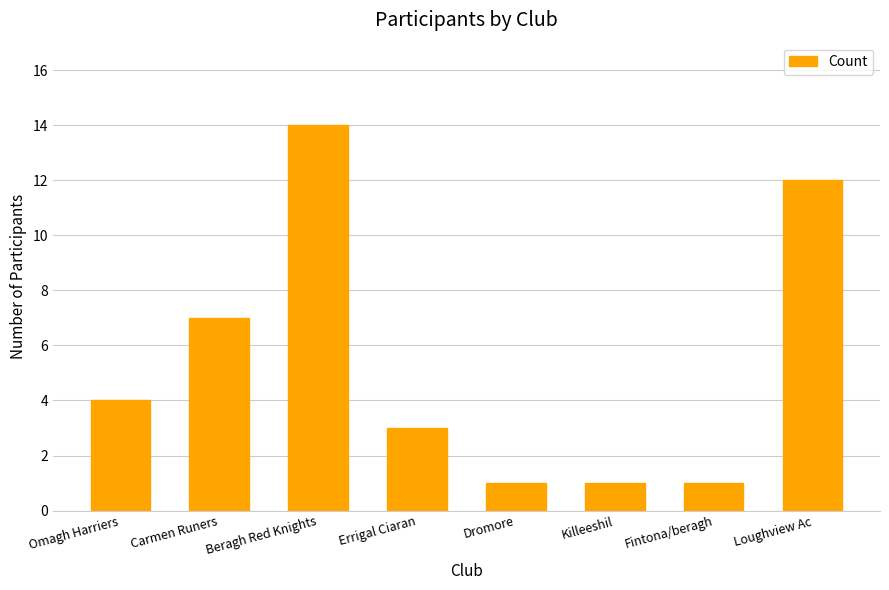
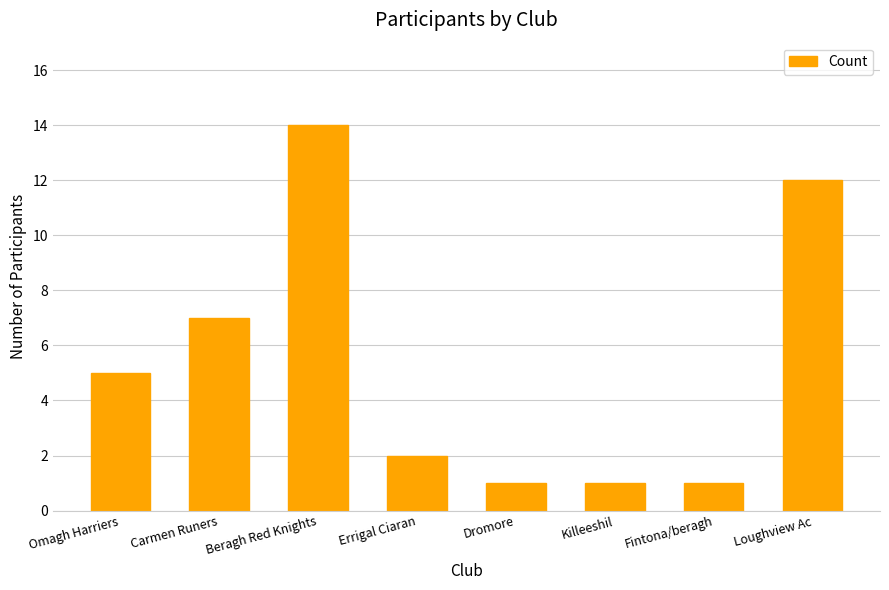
Omagh Harriers: 4 -> 5
Errigal Ciaran: 3 -> 2
